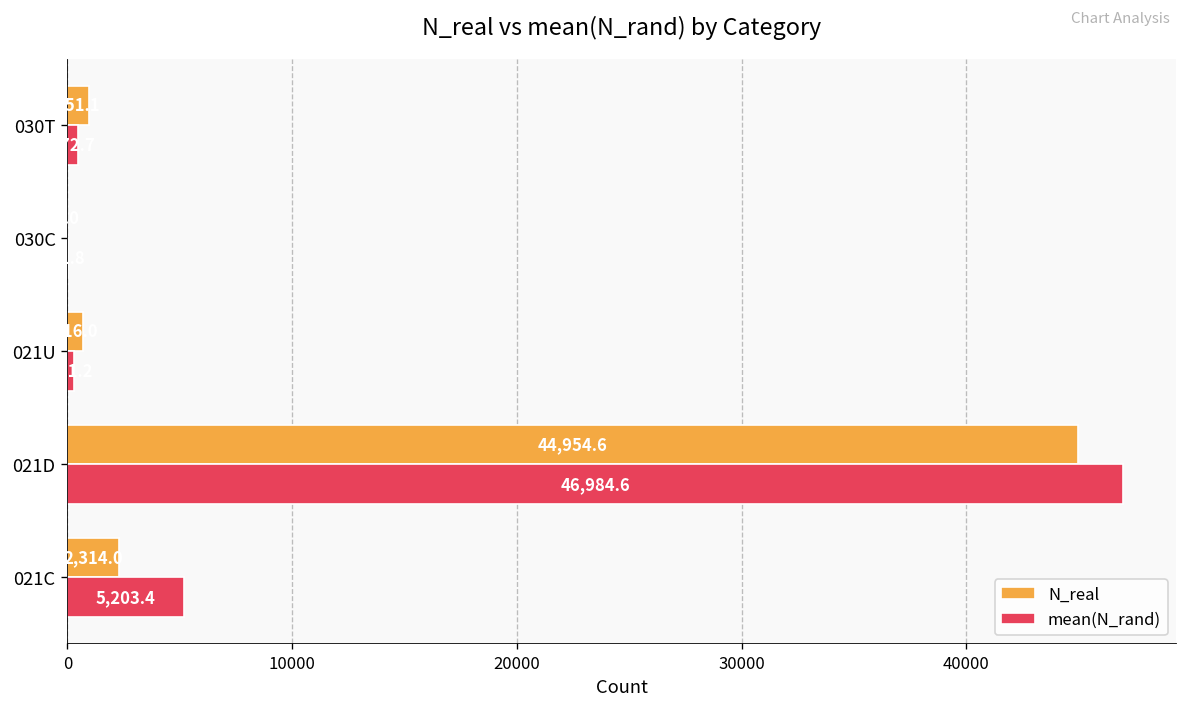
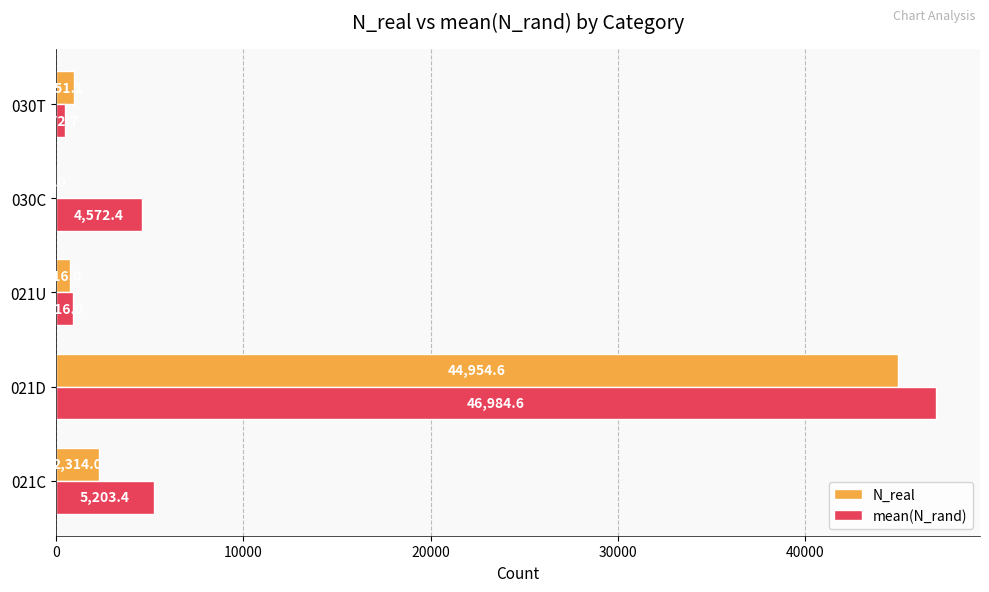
mean(N_rand), 030C: 0 -> 4600
mean(N_rand), 021U: 300 -> 900
